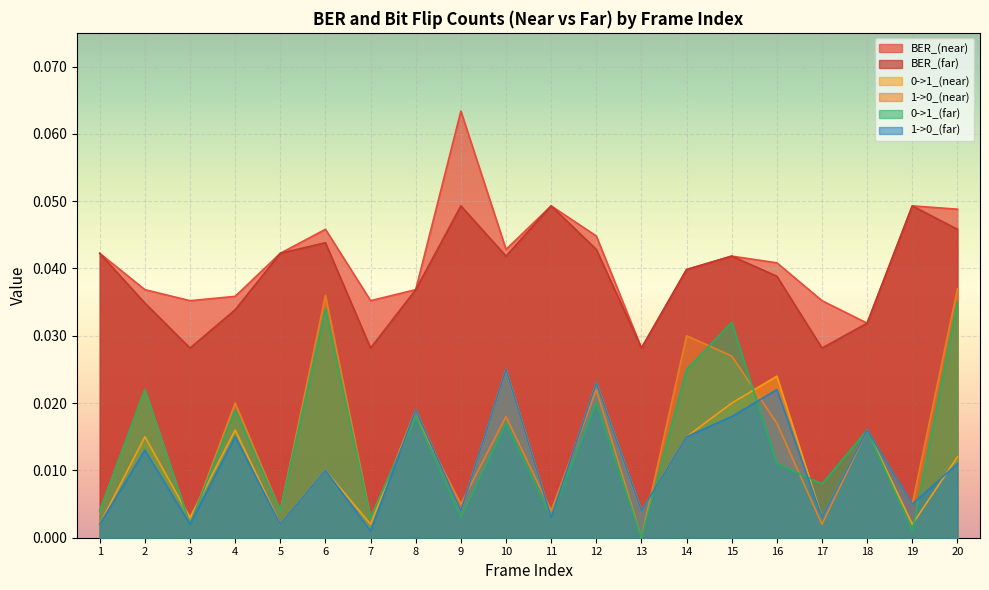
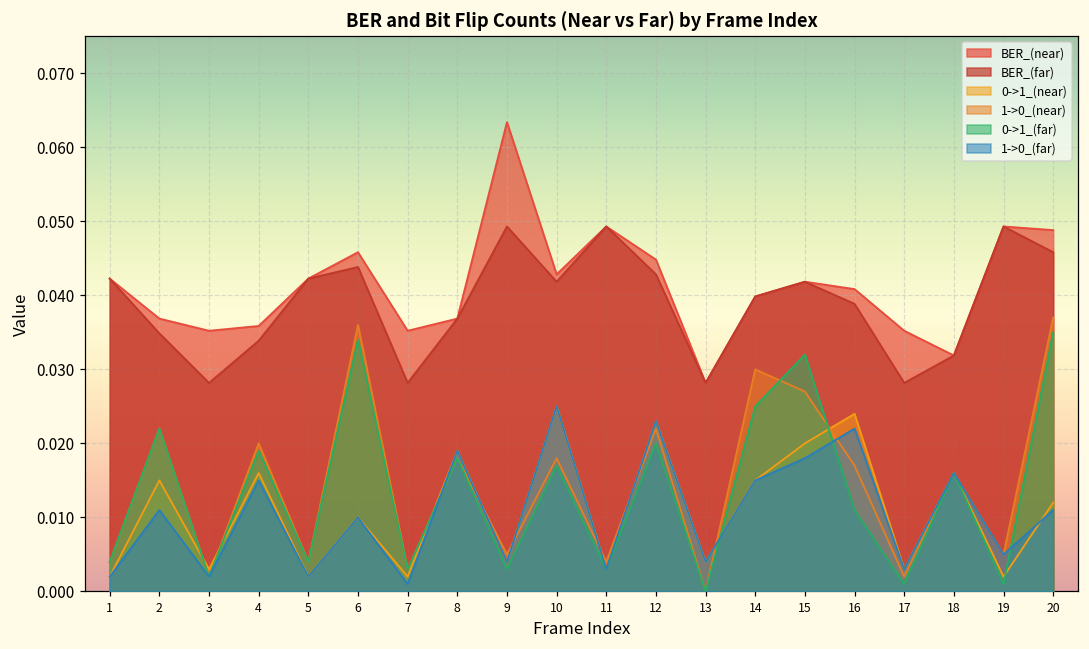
1->0_(far), 2: 0.013 -> 0.011
0->1_(far), 17: 0.008 -> 0.001
